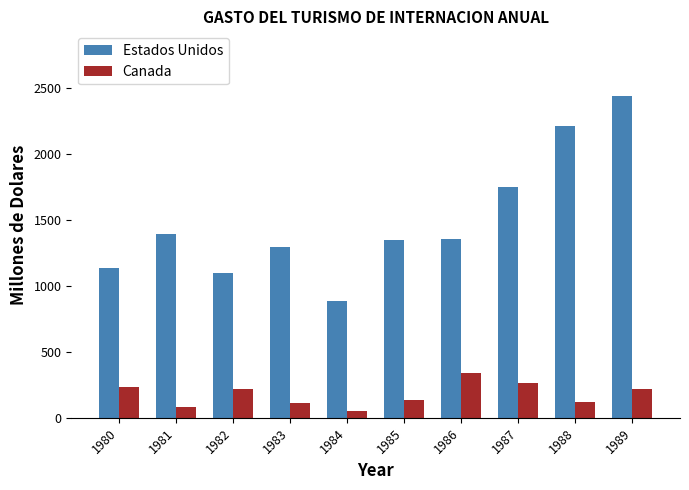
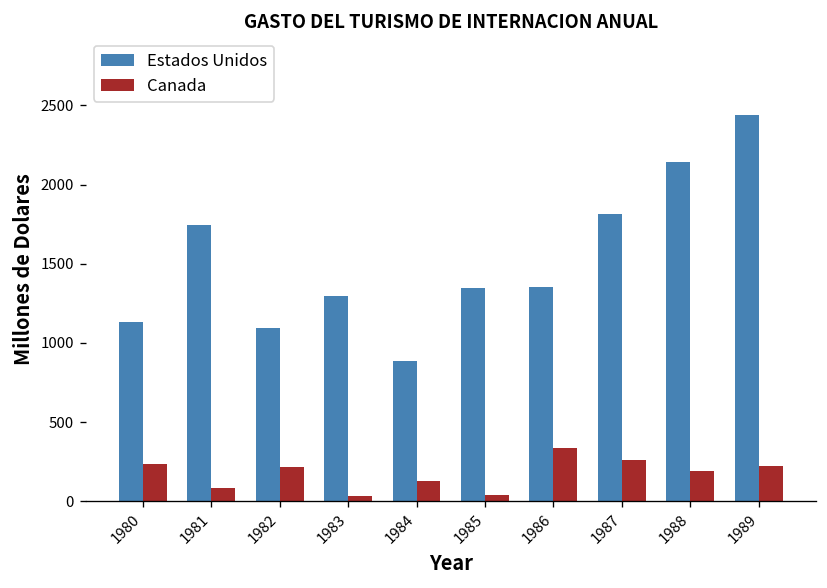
Estados Unidos, 1981: 1390 -> 1740
Canada, 1983: 110 -> 40
Canada, 1984: 50 -> 130
Canada, 1985: 130 -> 40
Estados Unidos, 1987: 1750 -> 1810
Estados Unidos, 1988: 2210 -> 2140
Canada, 1988: 120 -> 190
